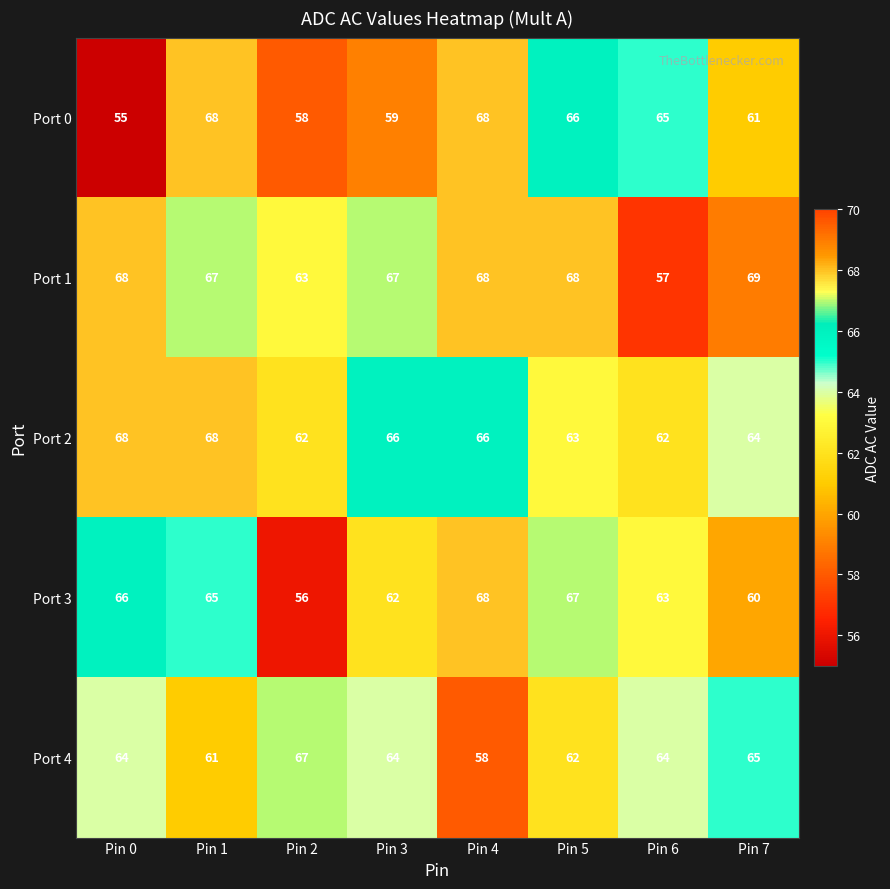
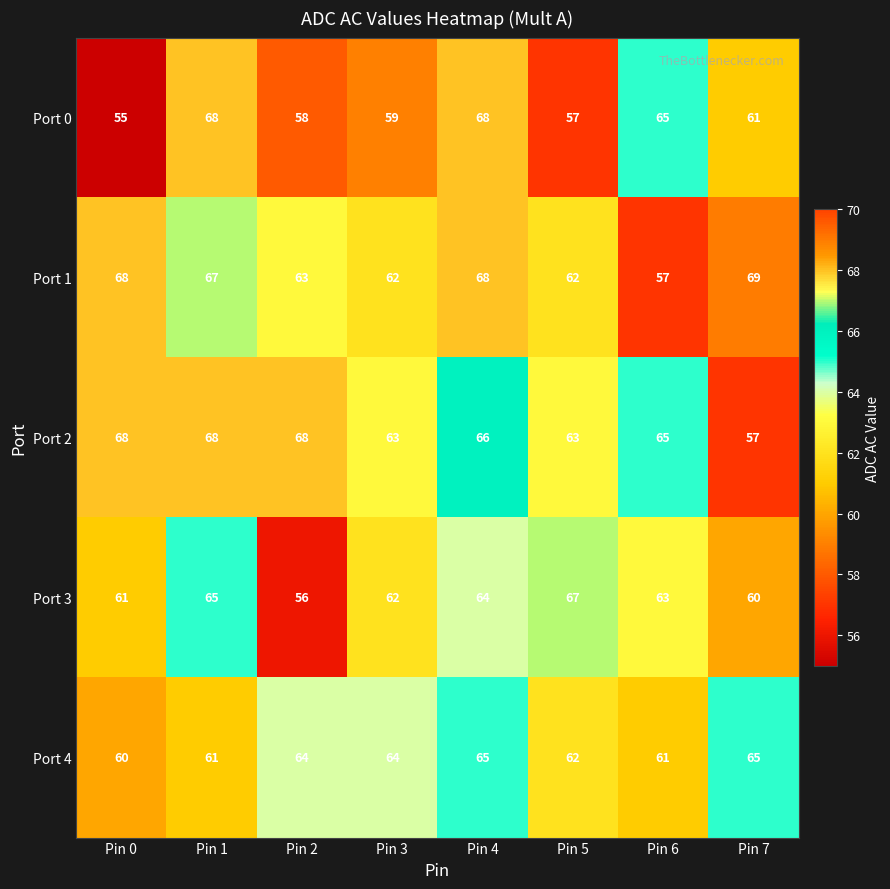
Port 0, Pin 5: 66 -> 57
Port 1, Pin 3: 67 -> 62
Port 1, Pin 5: 68 -> 62
Port 2, Pin 2: 62 -> 68
Port 2, Pin 3: 66 -> 63
Port 2, Pin 6: 62 -> 65
Port 2, Pin 7: 64 -> 57
Port 3, Pin 0: 66 -> 61
Port 3, Pin 4: 68 -> 64
Port 4, Pin 0: 64 -> 60
Port 4, Pin 2: 67 -> 64
Port 4, Pin 4: 58 -> 65
Port 4, Pin 6: 64 -> 61
